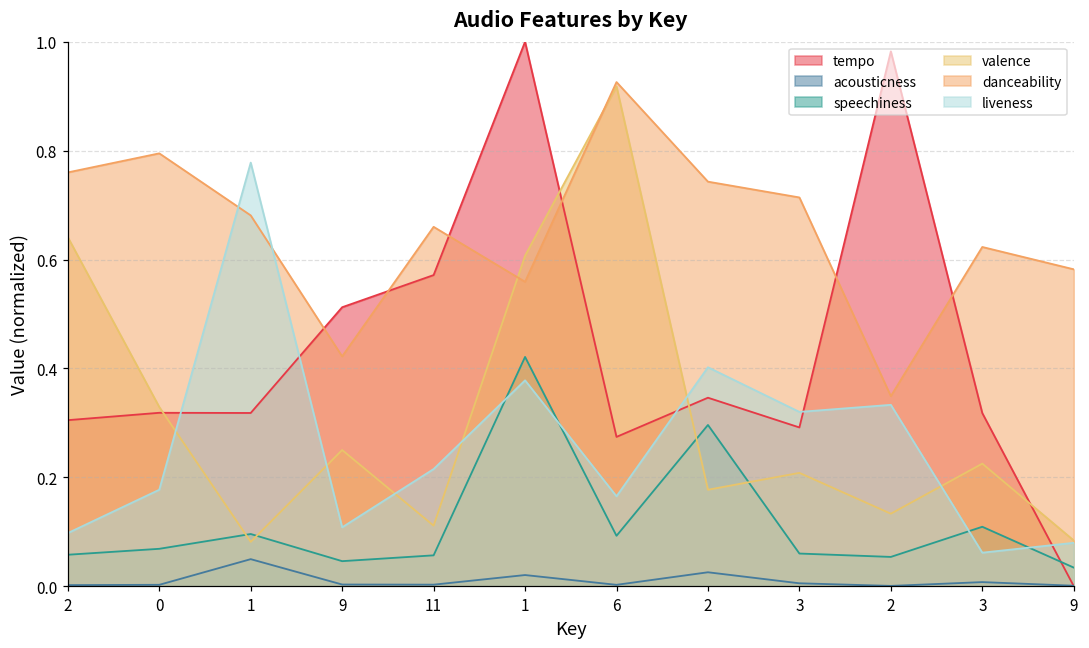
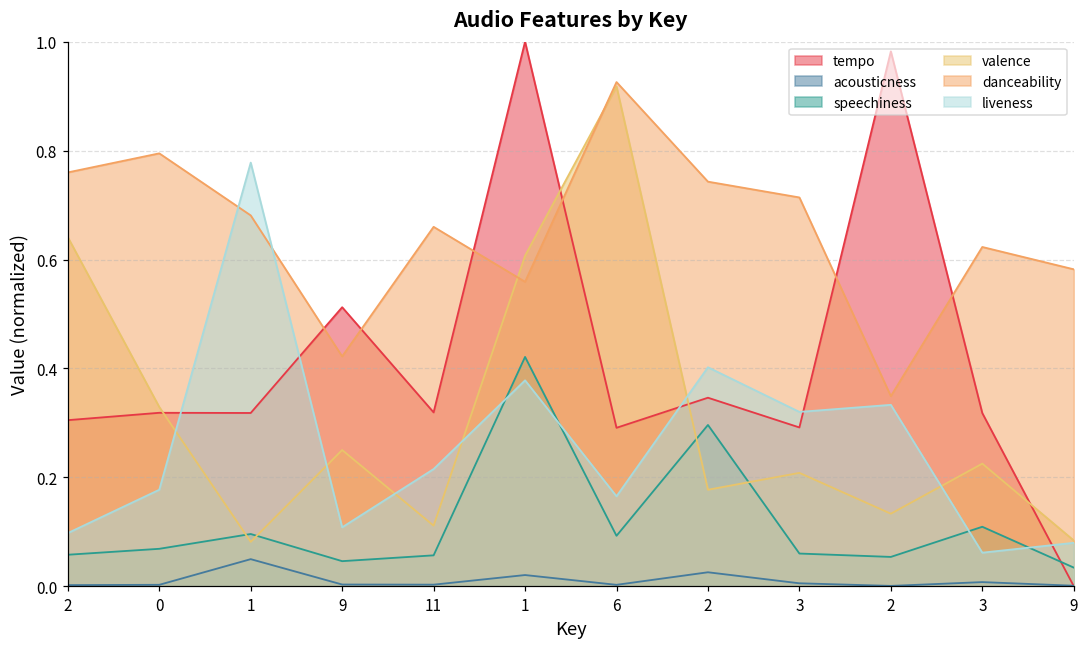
tempo, 11: 0.57 -> 0.32
tempo, 6: 0.27 -> 0.29
